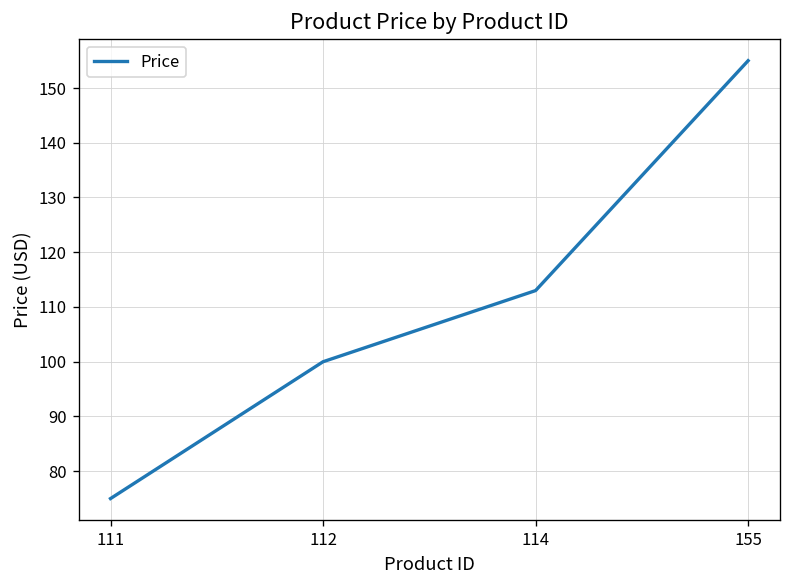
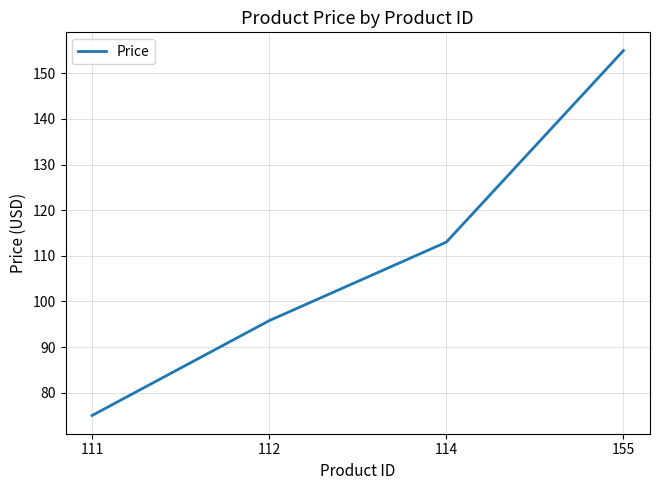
112: 100 -> 96
